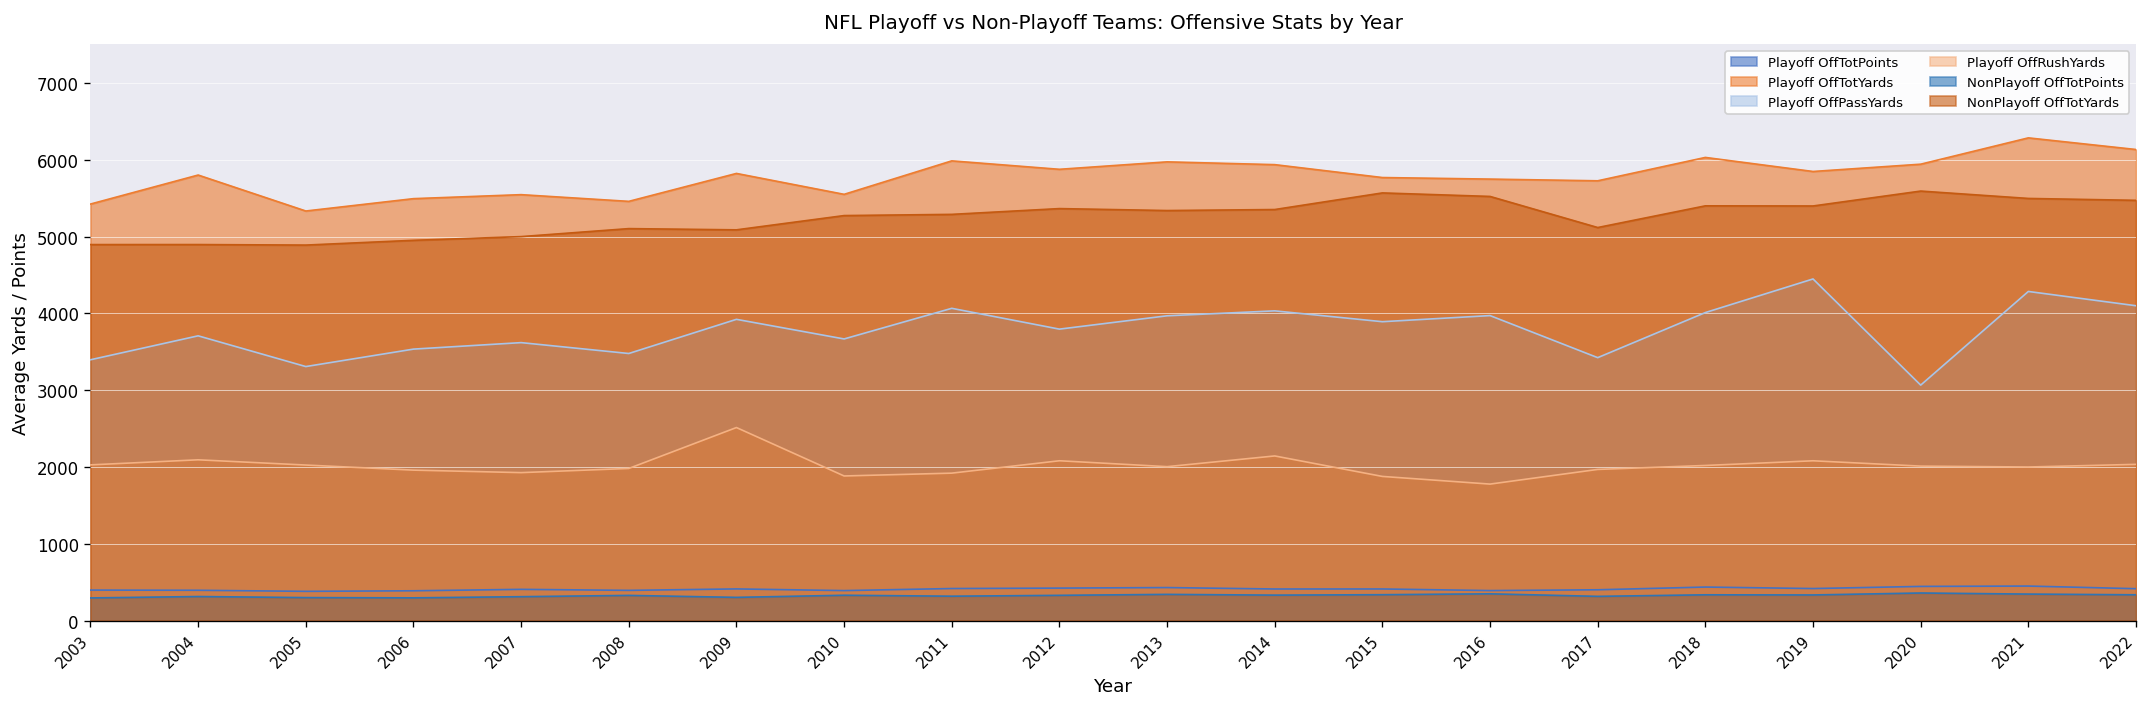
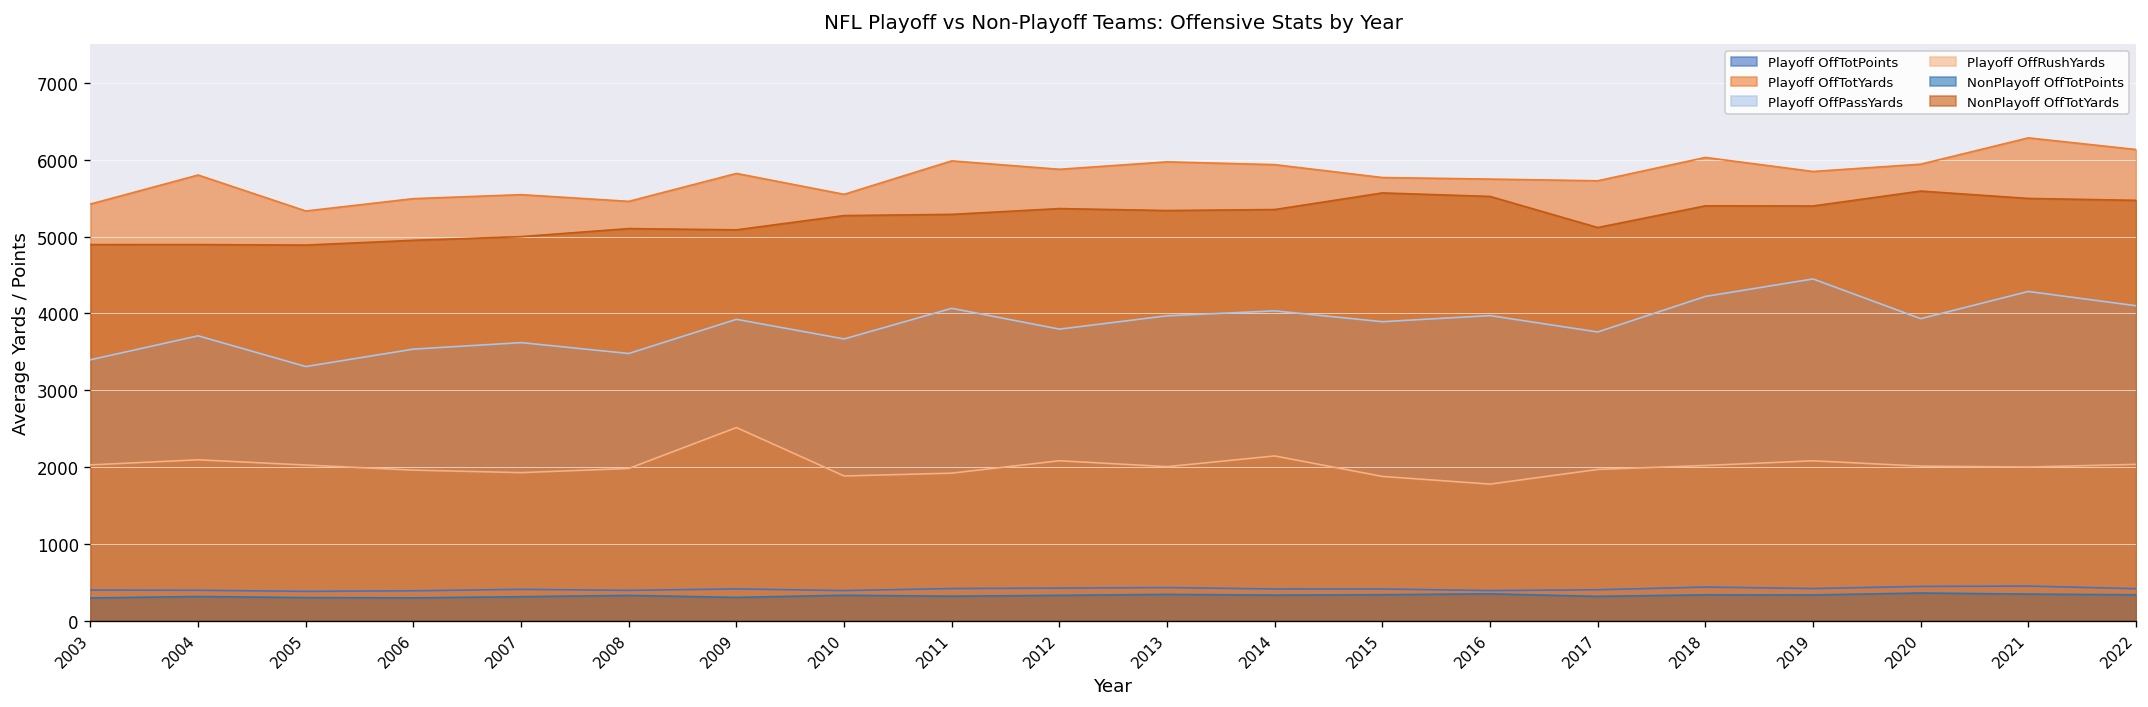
Playoff OffPassYards, 2017: 3400 -> 3800
Playoff OffPassYards, 2018: 4000 -> 4200
Playoff OffPassYards, 2020: 3100 -> 3900
